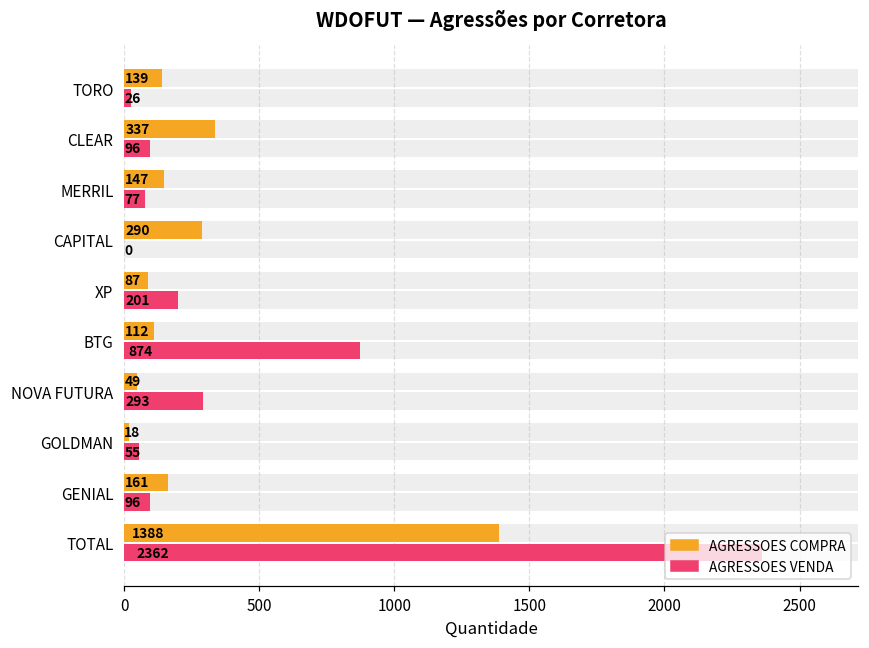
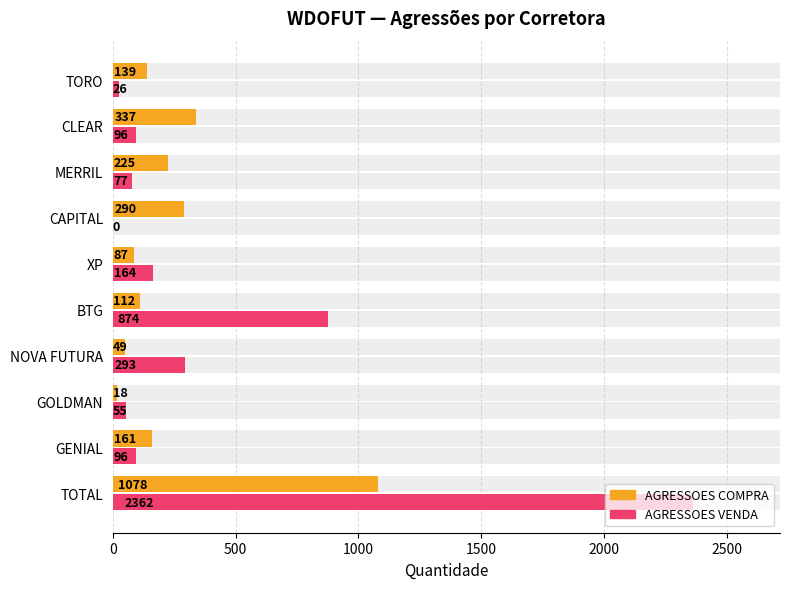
AGRESSOES COMPRA, MERRIL: 147 -> 225
AGRESSOES VENDA, XP: 201 -> 164
AGRESSOES COMPRA, TOTAL: 1388 -> 1078
